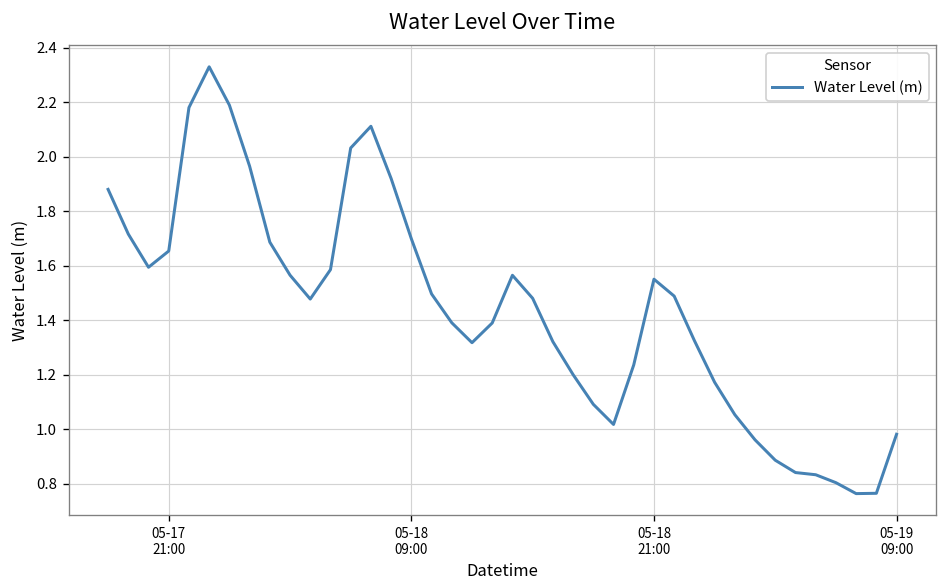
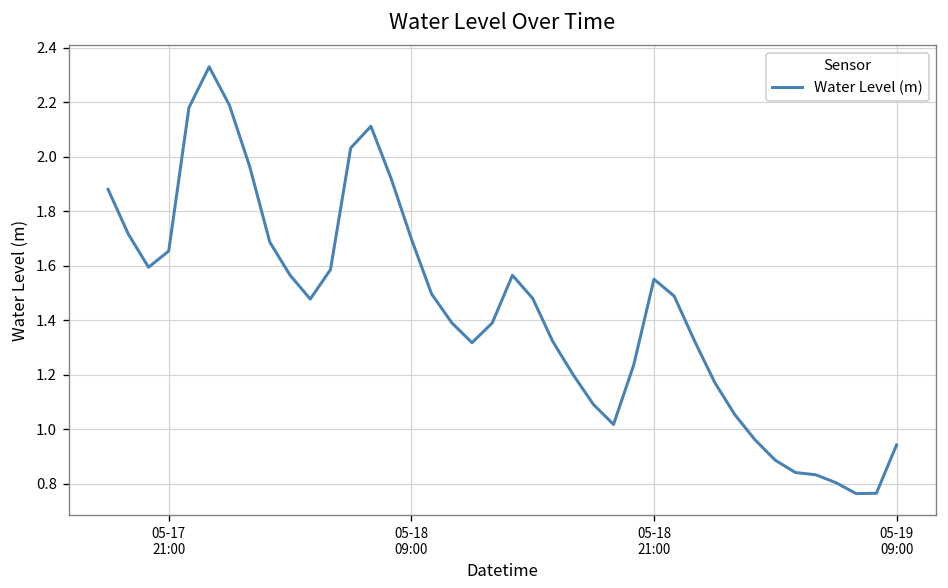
05-19 09:00: 0.98 -> 0.94
